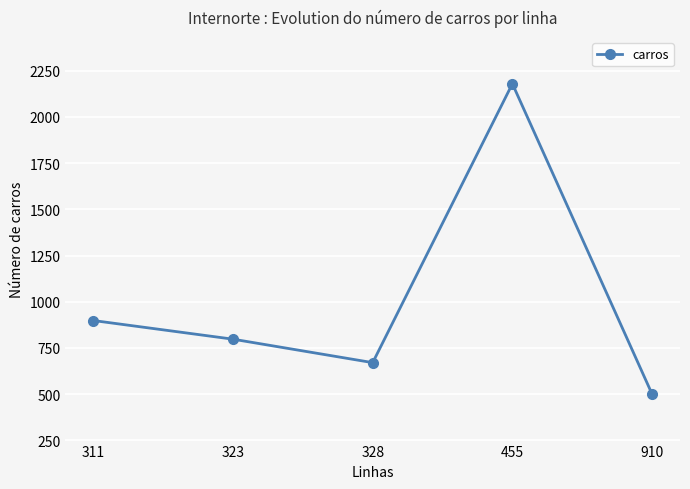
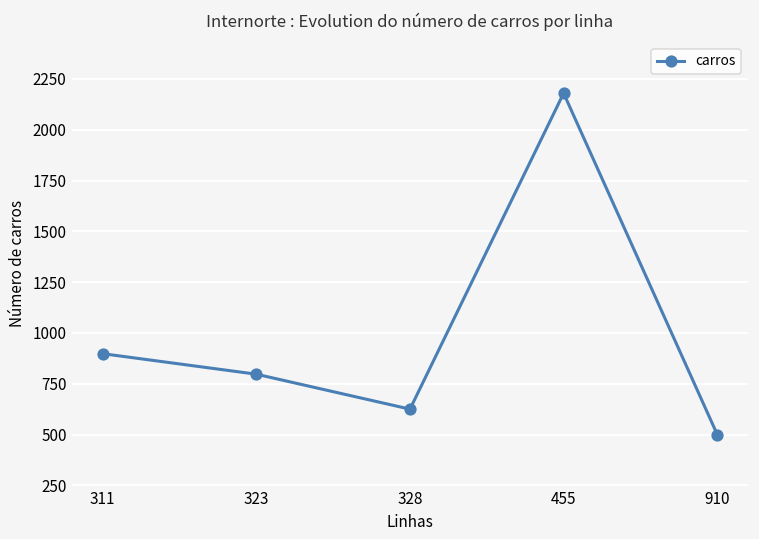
328: 670 -> 630
